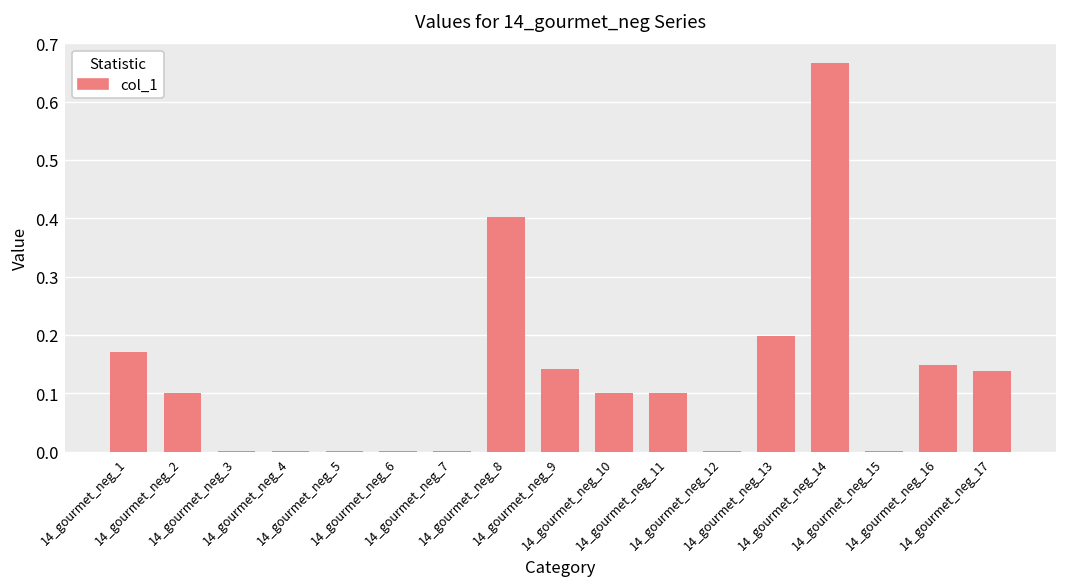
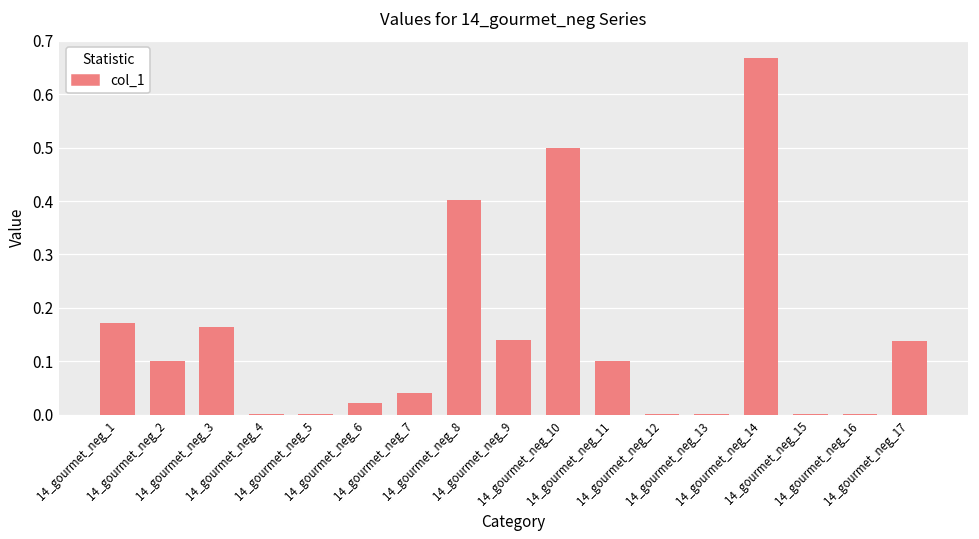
14_gourmet_neg_3: 0.00 -> 0.16
14_gourmet_neg_6: 0.00 -> 0.02
14_gourmet_neg_7: 0.00 -> 0.04
14_gourmet_neg_10: 0.1 -> 0.5
14_gourmet_neg_13: 0.20 -> 0.00
14_gourmet_neg_16: 0.15 -> 0.00
